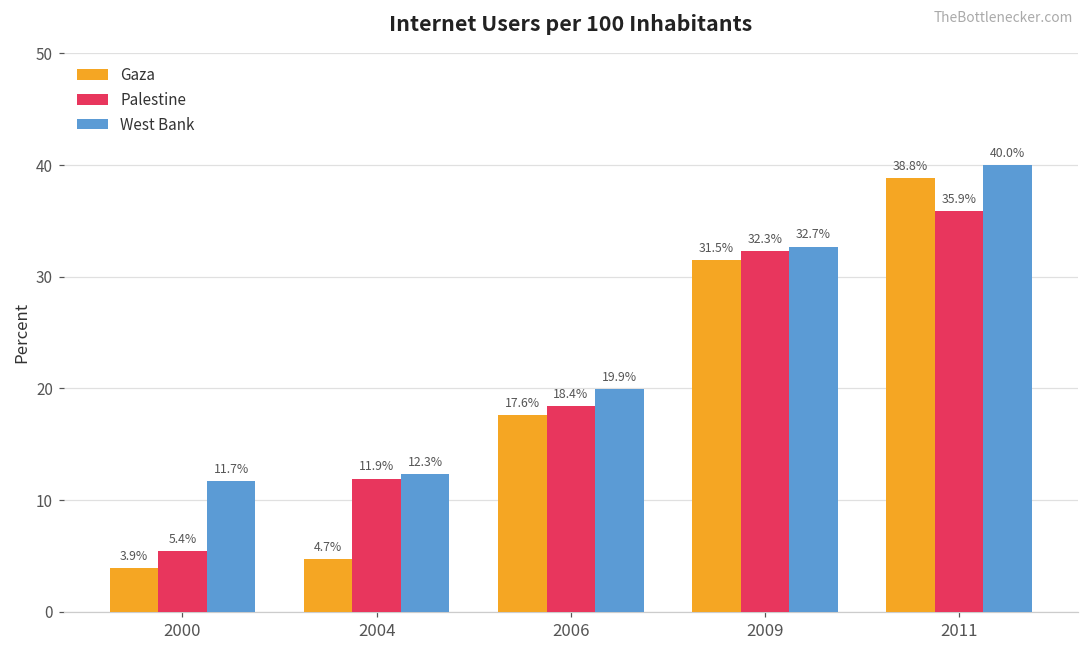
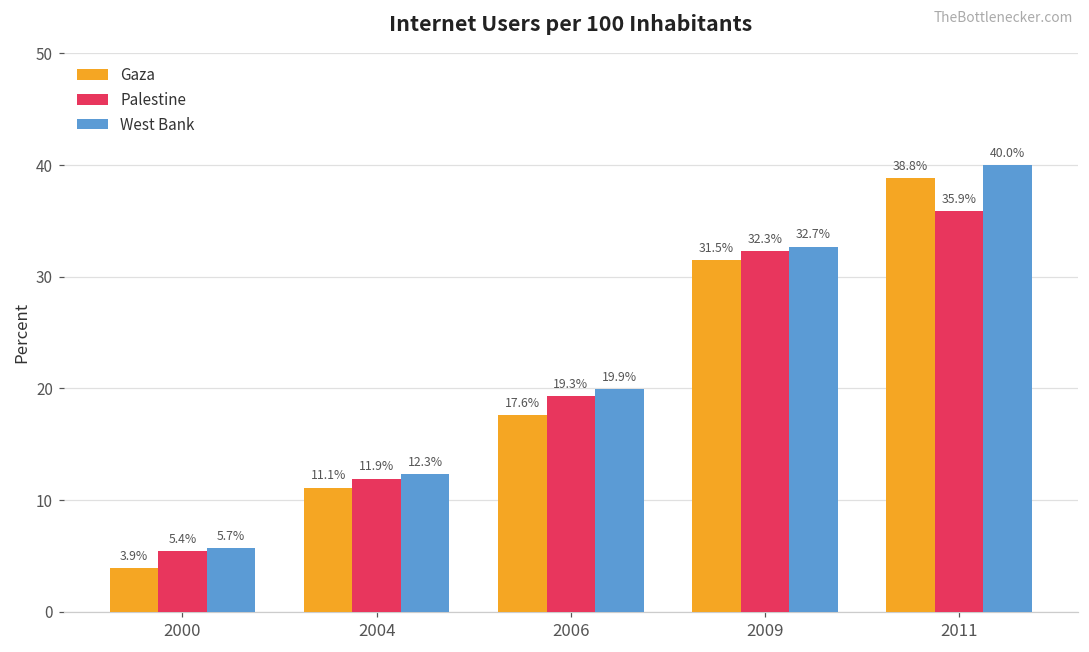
West Bank, 2000: 11.7% -> 5.7%
Gaza, 2004: 4.7% -> 11.1%
Palestine, 2006: 18.4% -> 19.3%
